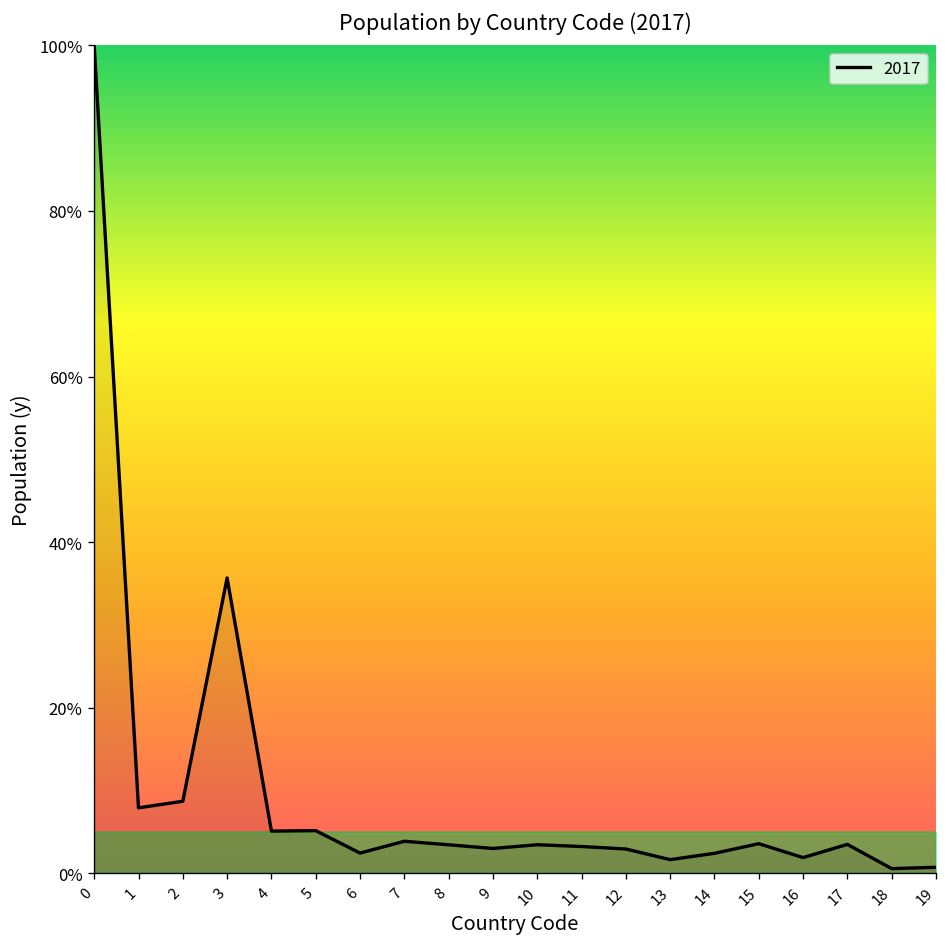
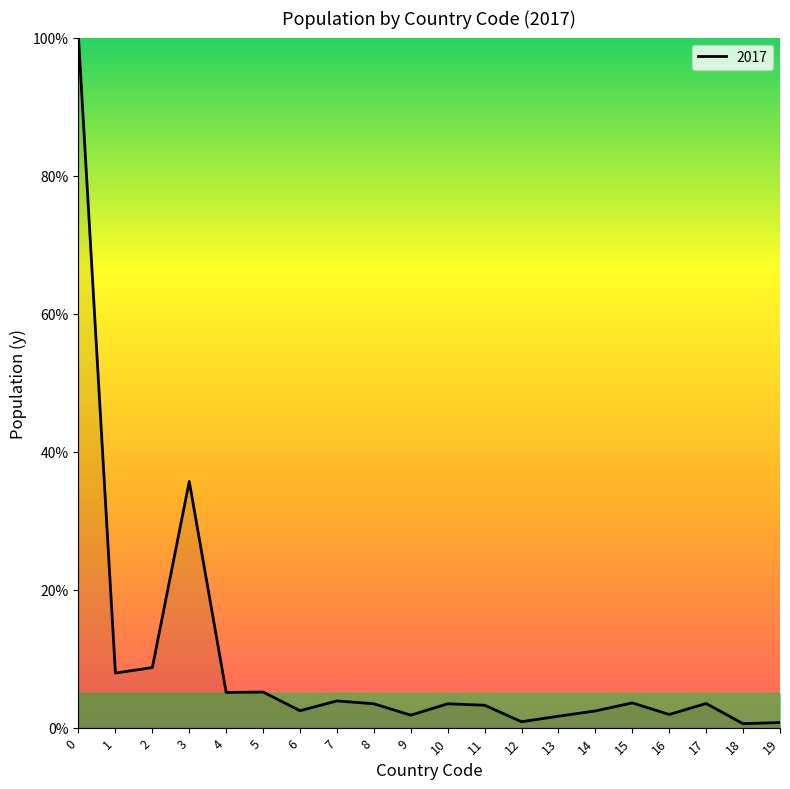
2017, 9: 3% -> 2%
2017, 12: 3% -> 1%
